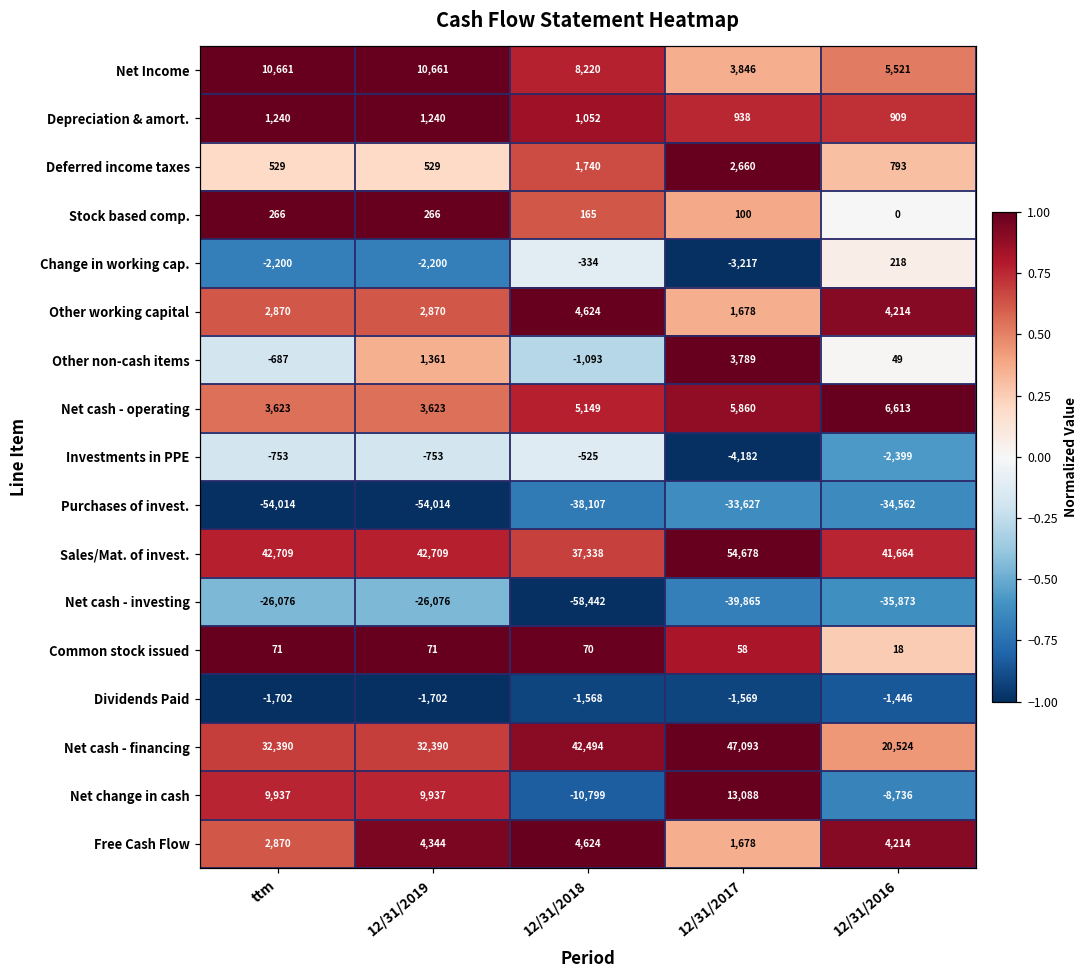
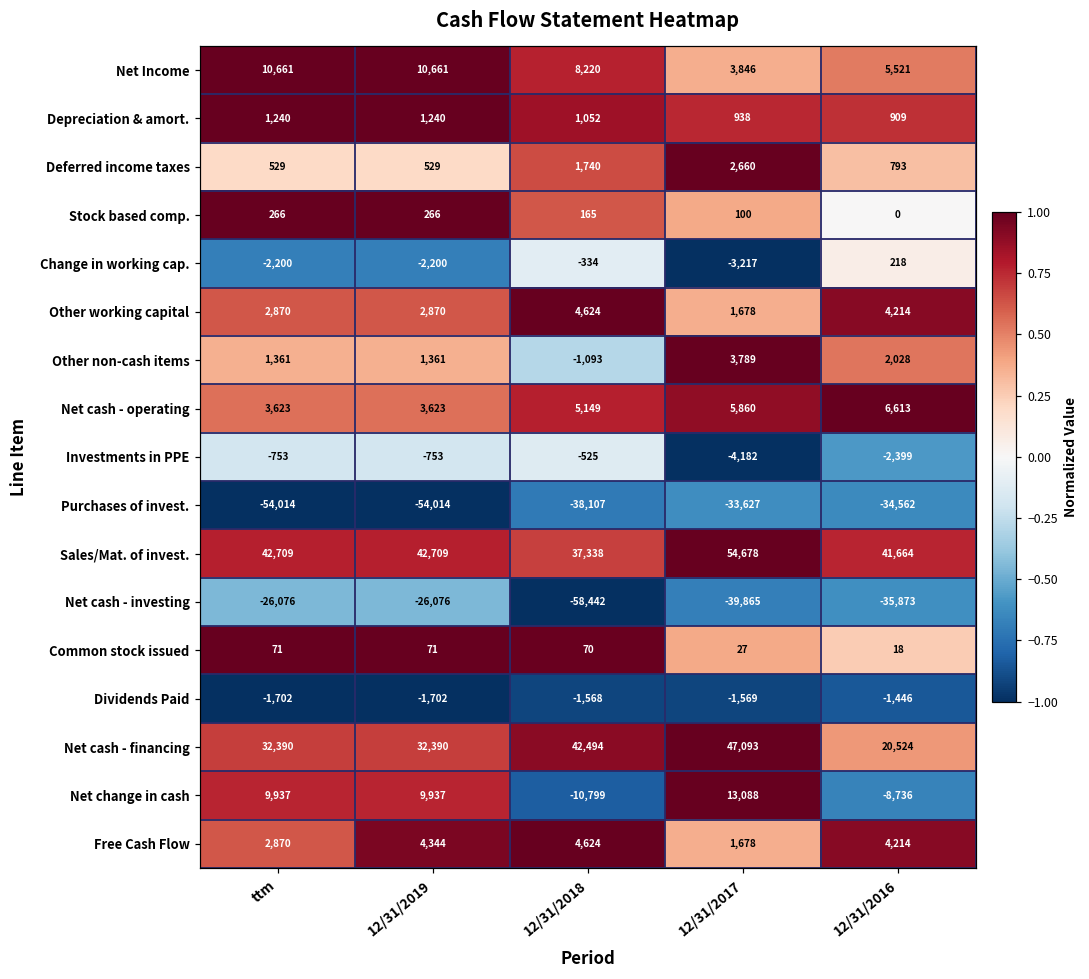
Other non-cash items, ttm: -687 -> 1,361
Other non-cash items, 12/31/2016: 49 -> 2,028
Common stock issued, 12/31/2017: 58 -> 27
